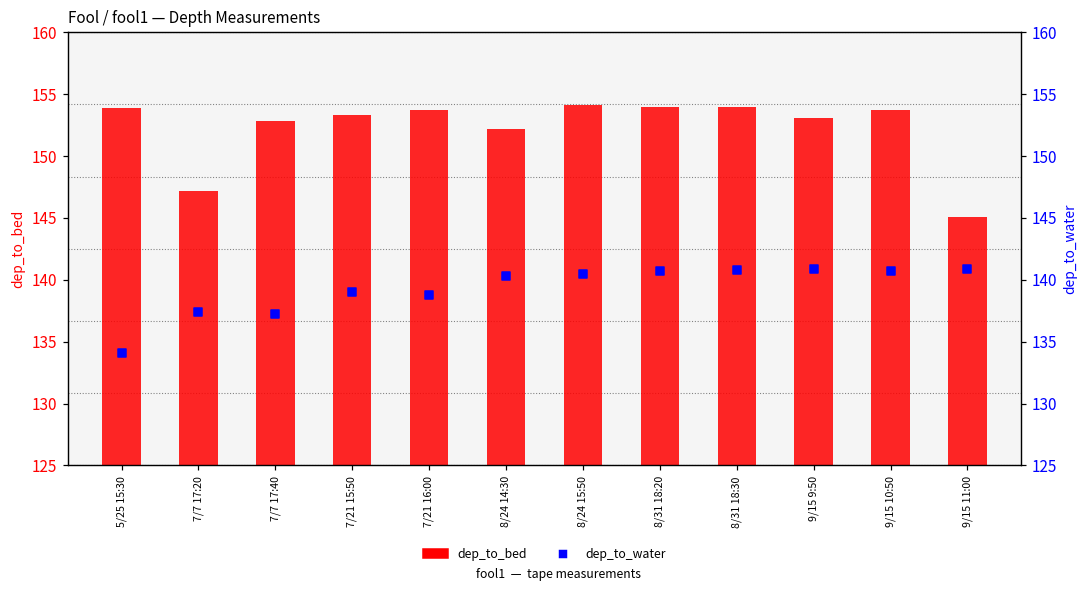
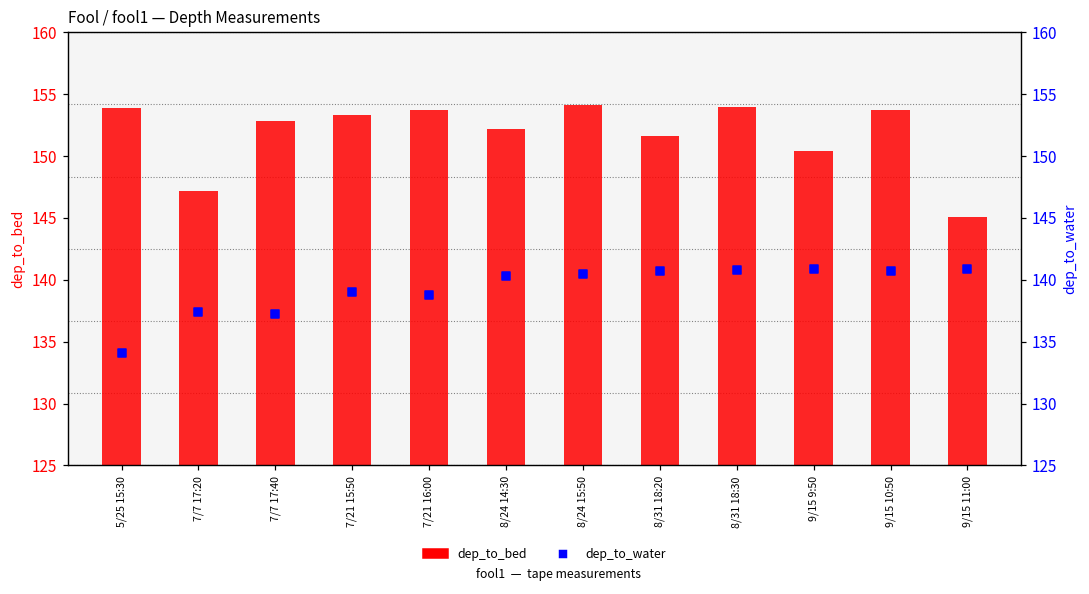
dep_to_bed, 8/31 18:20: 154.0 -> 151.6
dep_to_bed, 9/15 9:50: 153.1 -> 150.4
